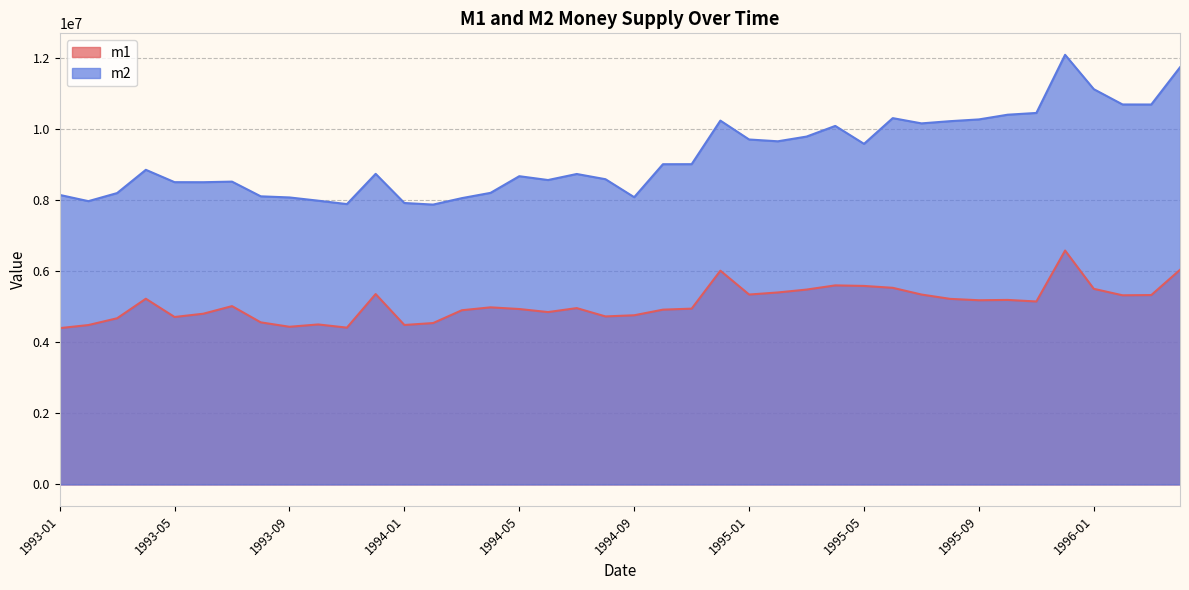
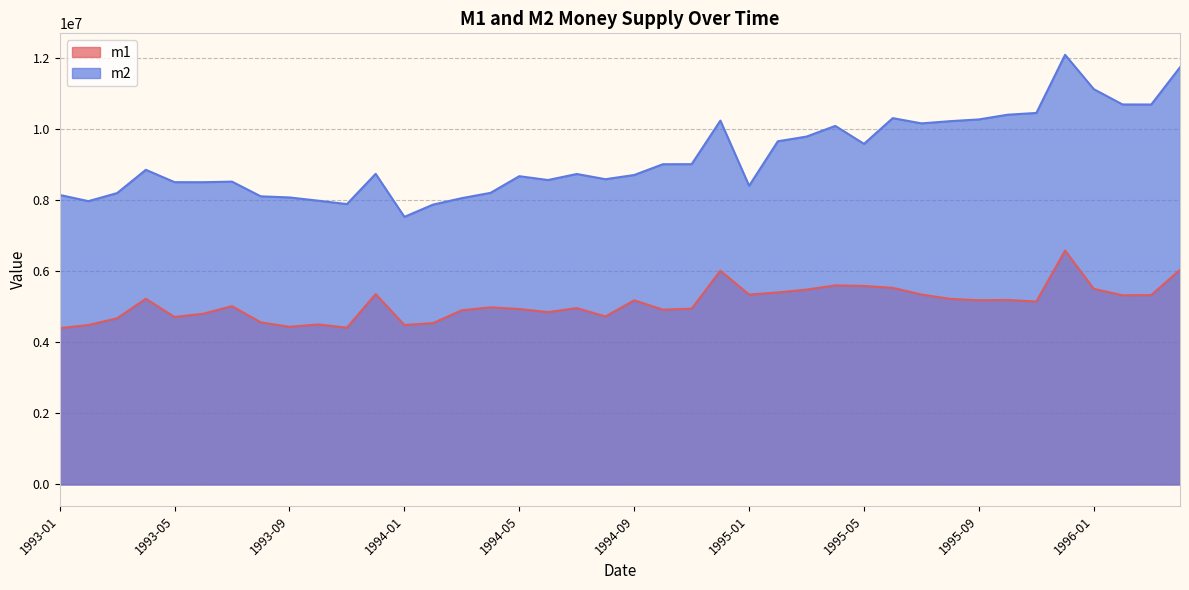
m2, 1994-01: 7900000 -> 7500000
m1, 1994-09: 4800000 -> 5200000
m2, 1994-09: 8100000 -> 8700000
m2, 1995-01: 9700000 -> 8400000
